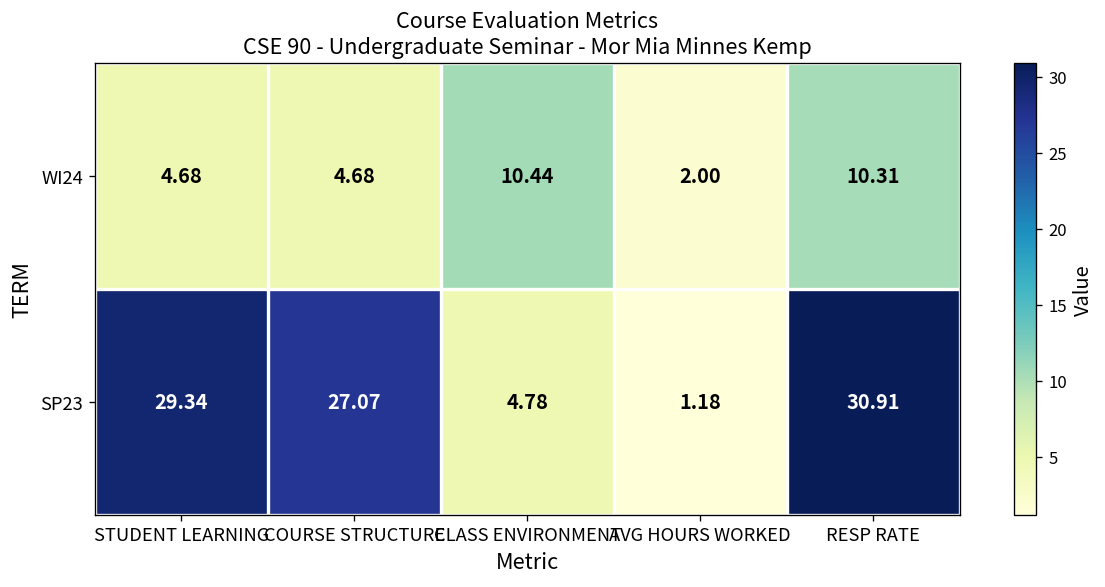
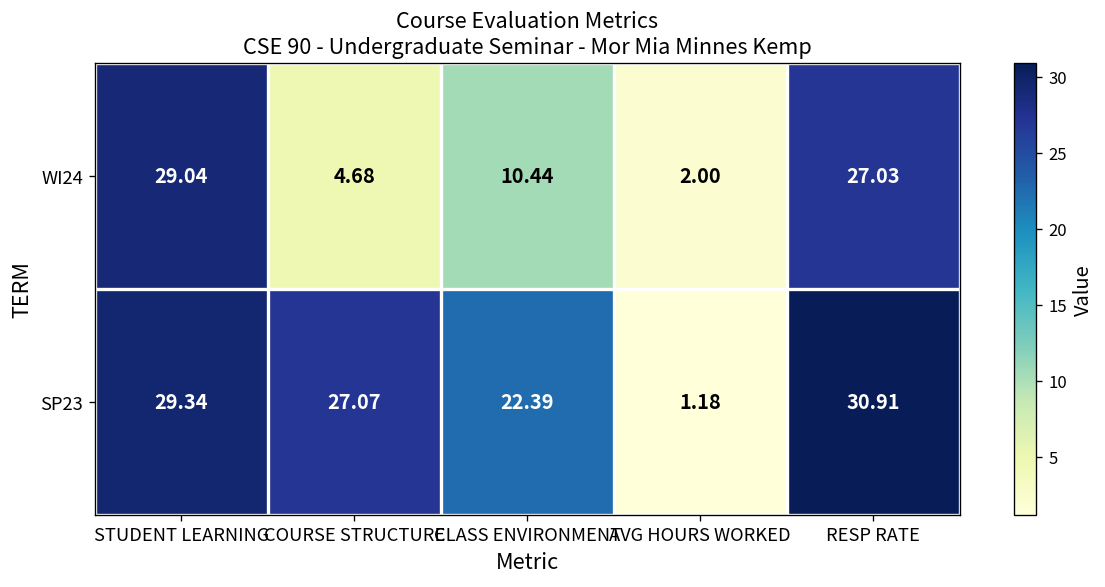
WI24, STUDENT LEARNING: 4.68 -> 29.04
WI24, RESP RATE: 10.31 -> 27.03
SP23, CLASS ENVIRONMENT: 4.78 -> 22.39
